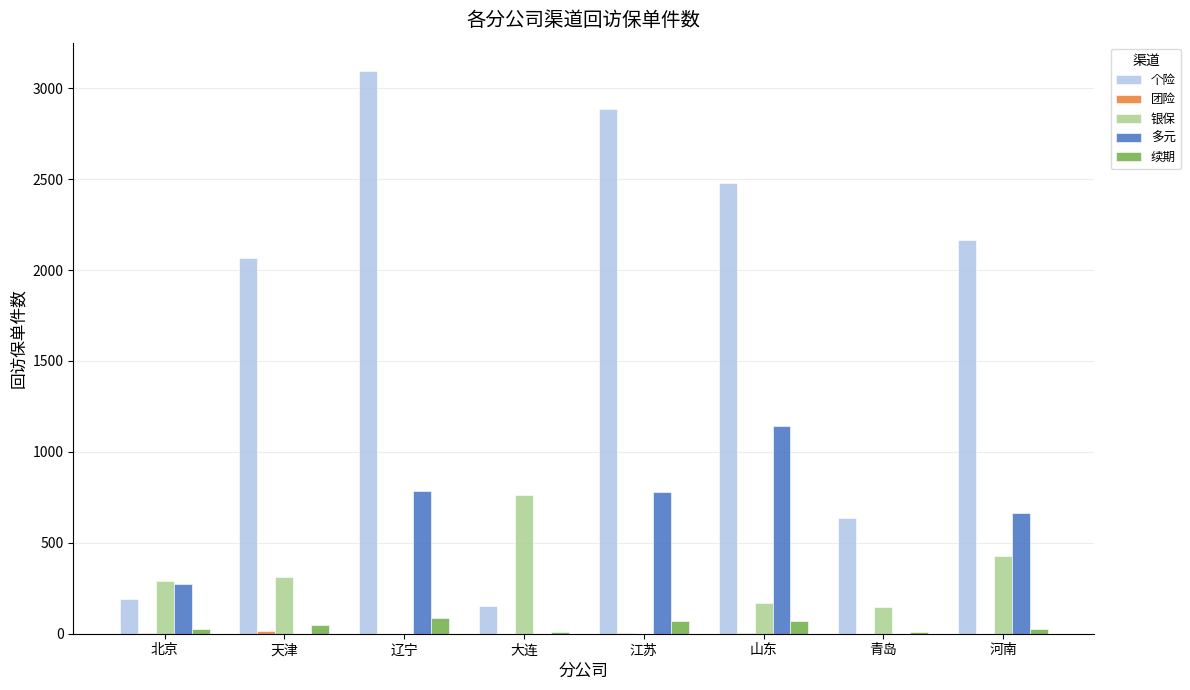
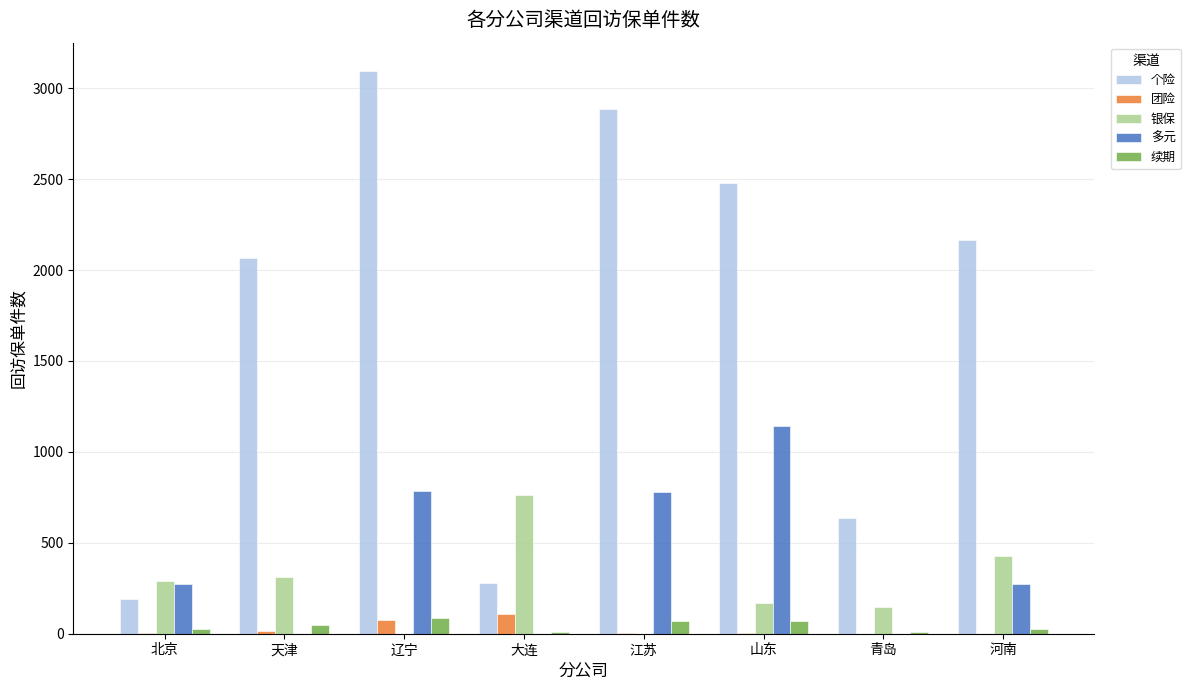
团险, 辽宁: 0 -> 70
个险, 大连: 150 -> 280
团险, 大连: 0 -> 110
多元, 河南: 660 -> 280
